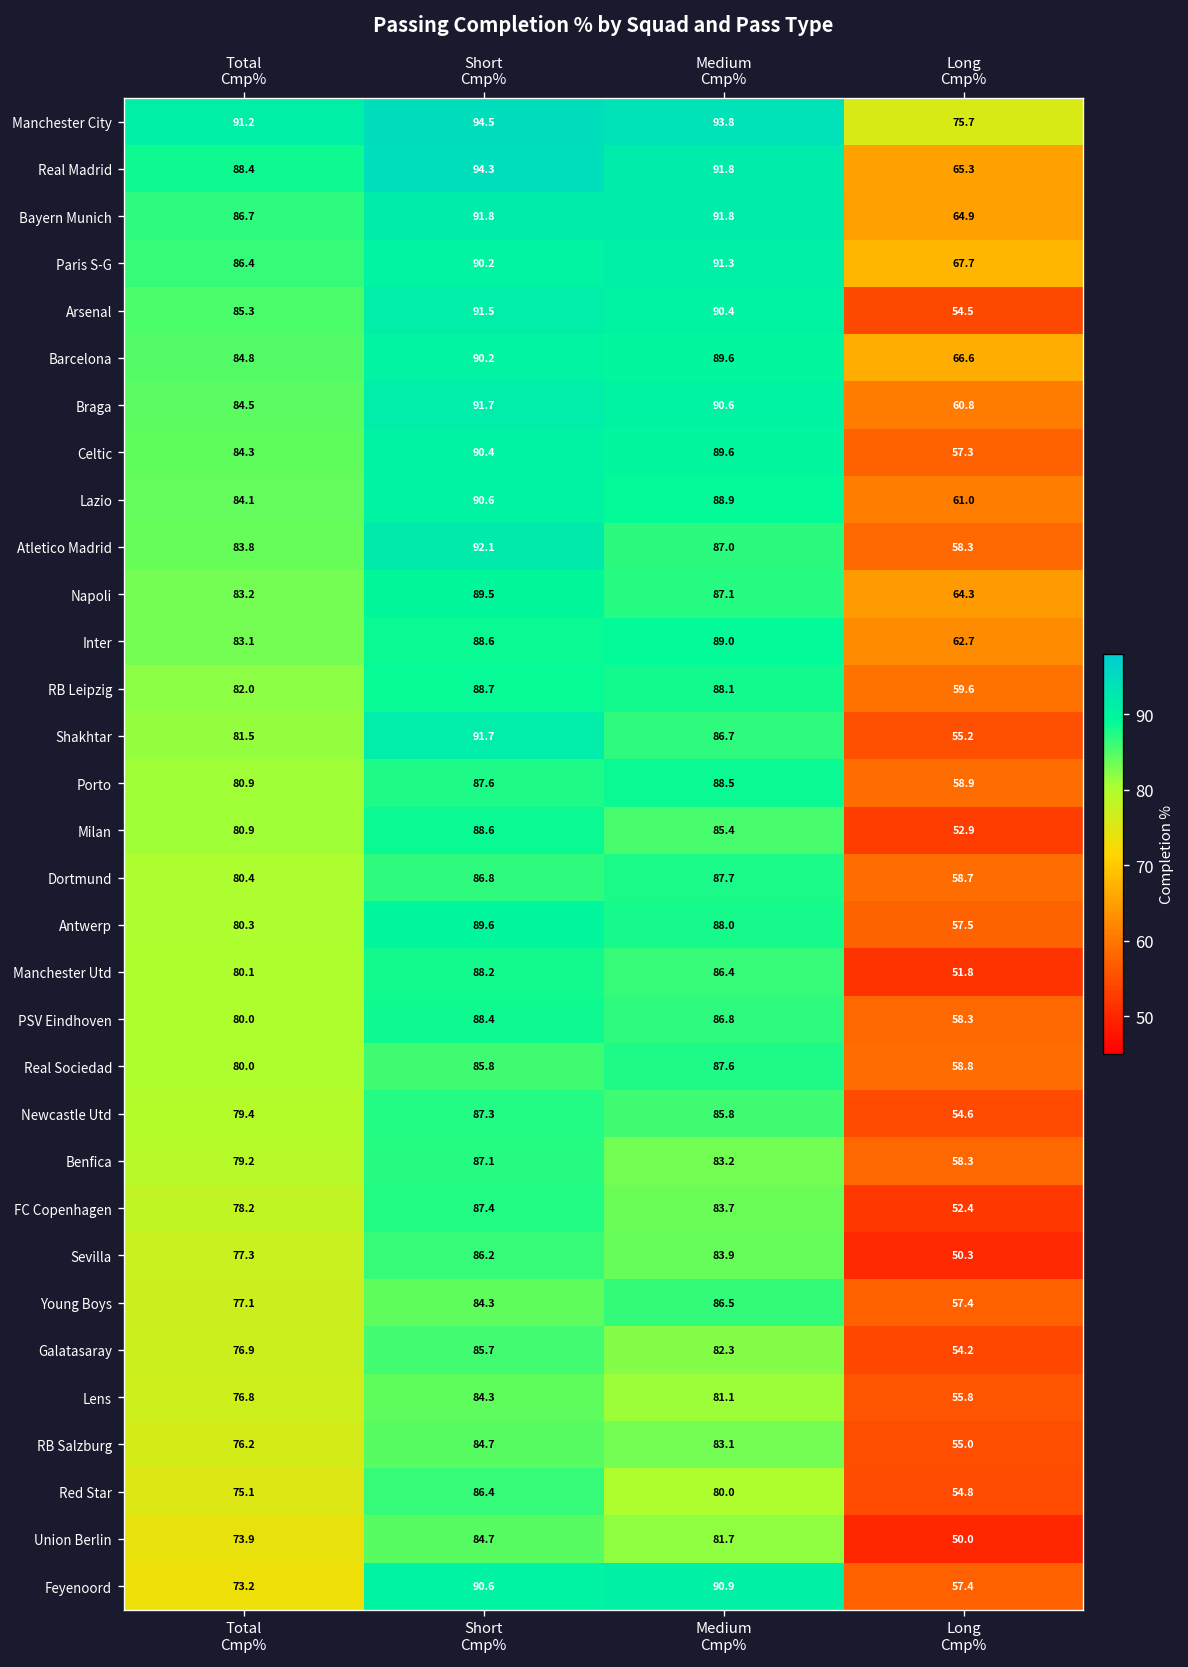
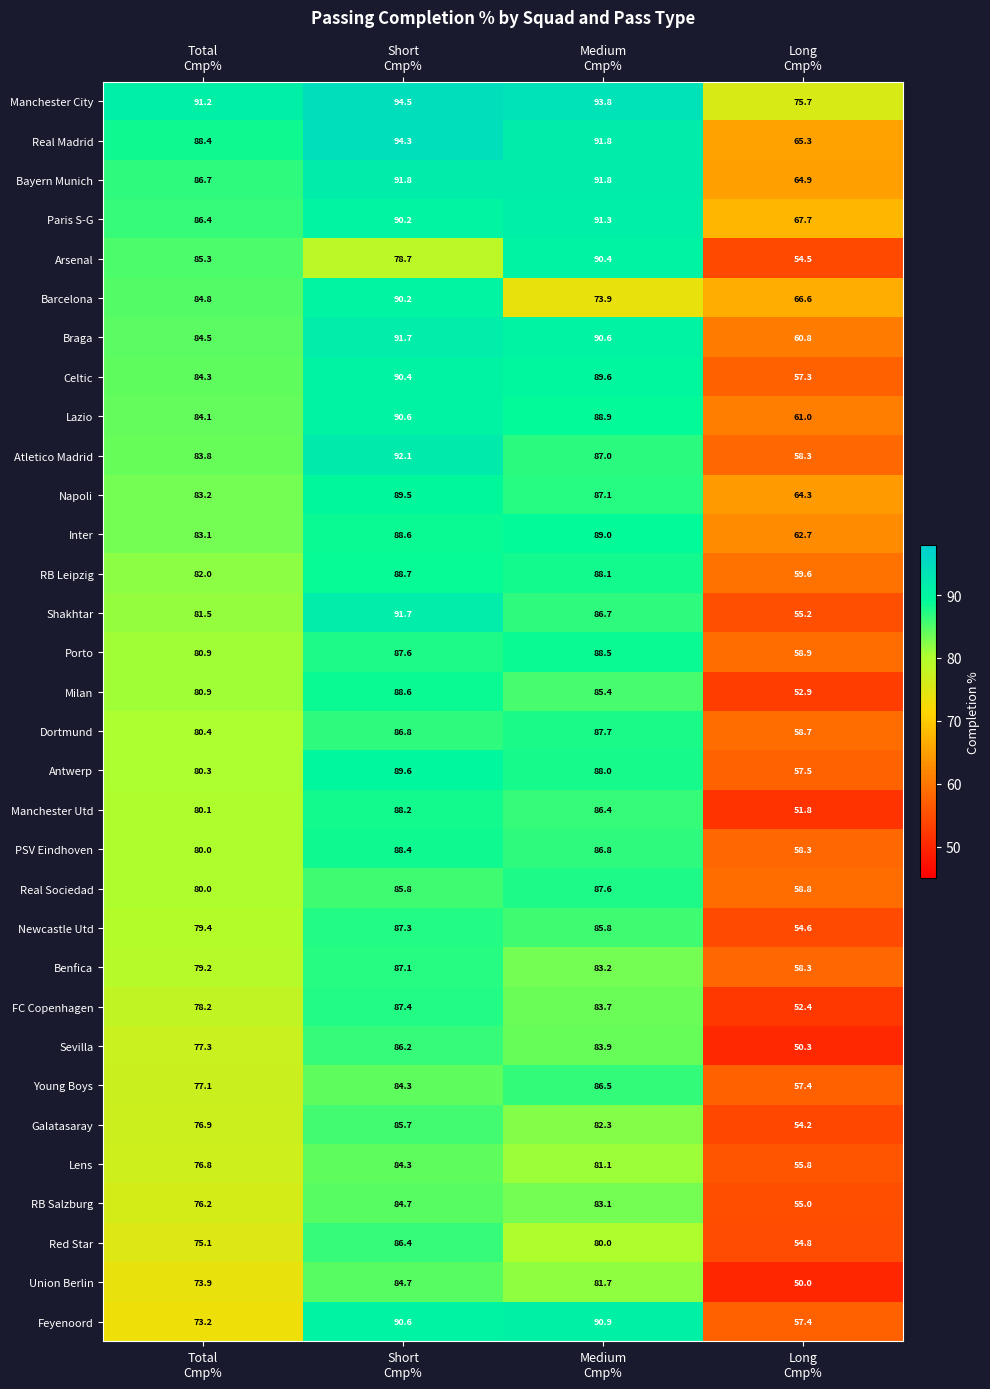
Arsenal, Short Cmp%: 91.5 -> 78.7
Barcelona, Medium Cmp%: 89.6 -> 73.9
